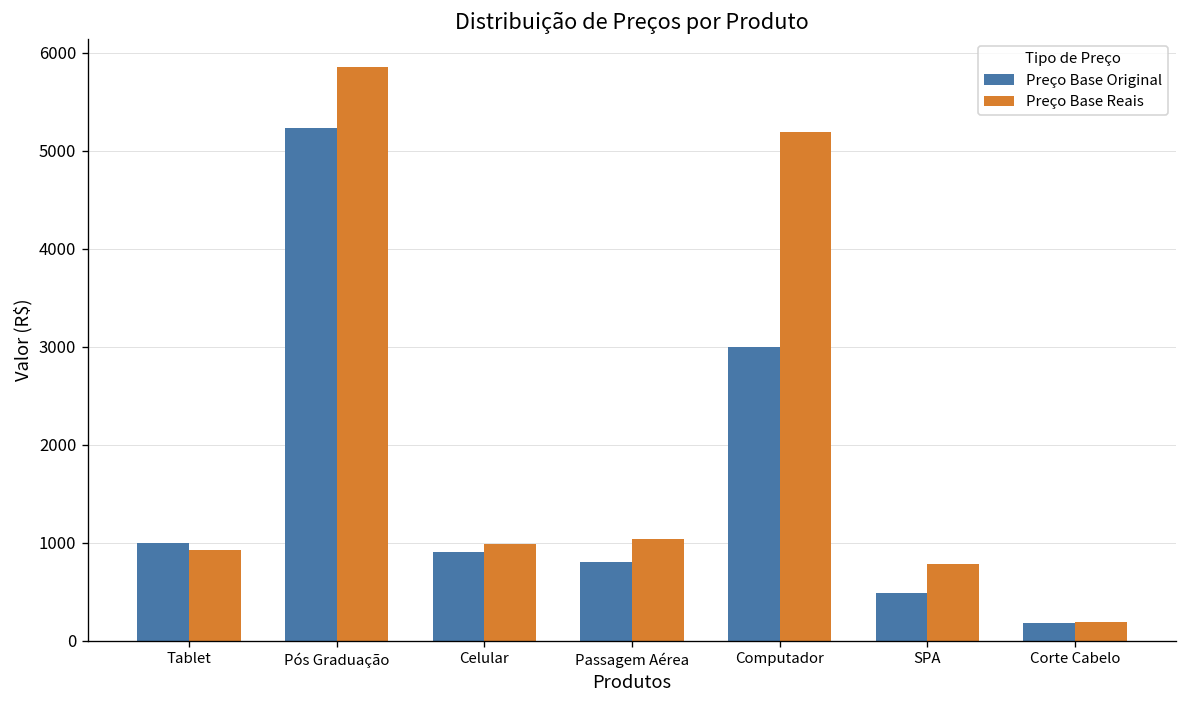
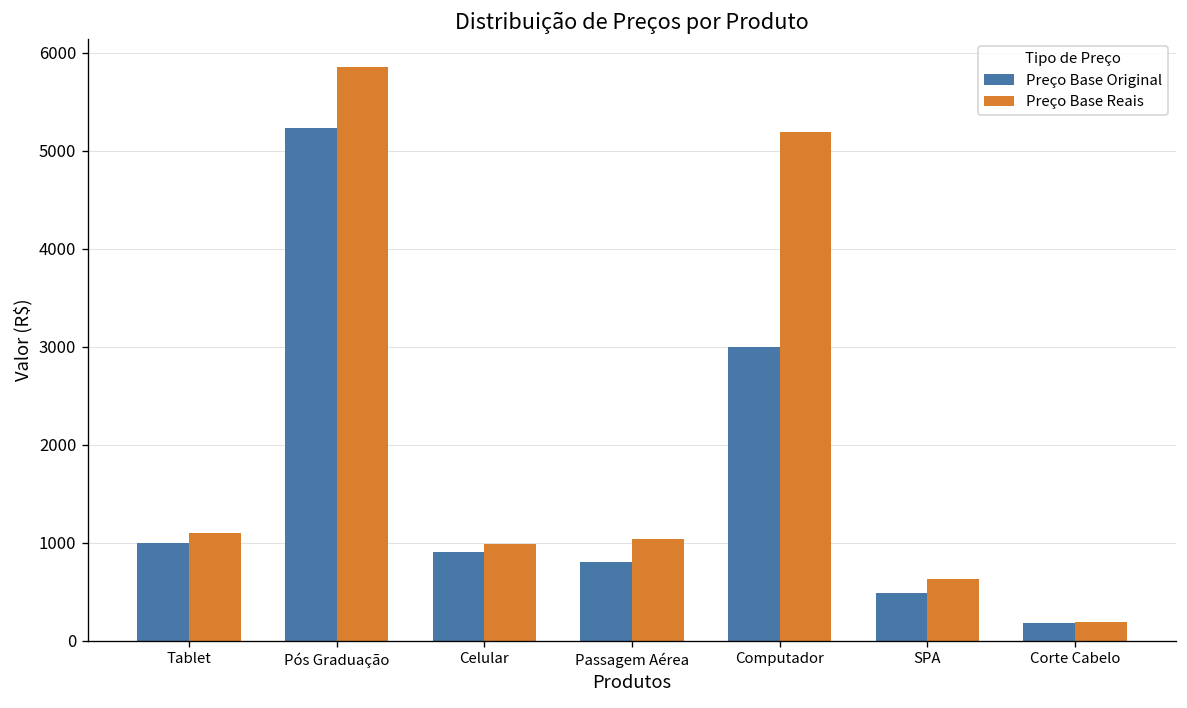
Preço Base Reais, Tablet: 900 -> 1100
Preço Base Reais, SPA: 800 -> 600
